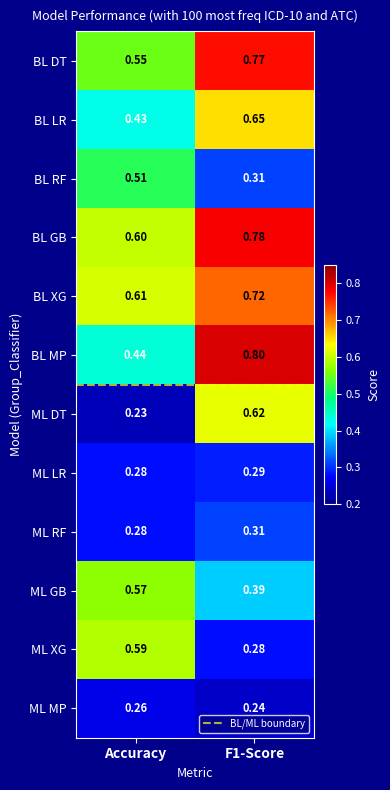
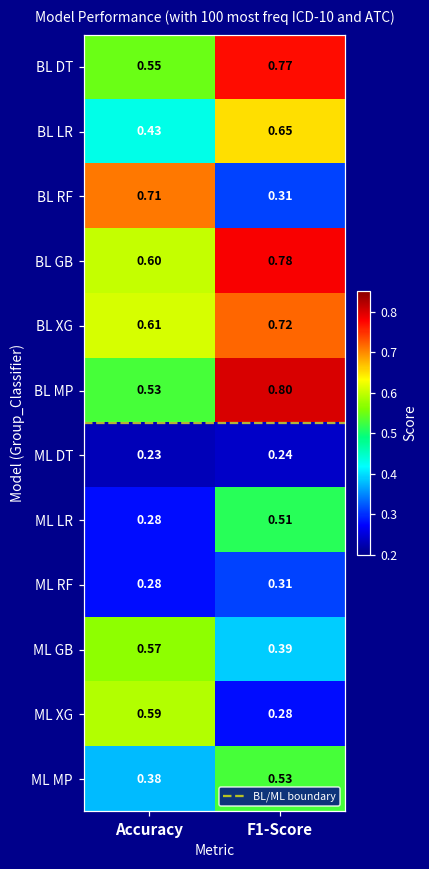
BL RF, Accuracy: 0.51 -> 0.71
BL MP, Accuracy: 0.44 -> 0.53
ML DT, F1-Score: 0.62 -> 0.24
ML LR, F1-Score: 0.29 -> 0.51
ML MP, Accuracy: 0.26 -> 0.38
ML MP, F1-Score: 0.24 -> 0.53
